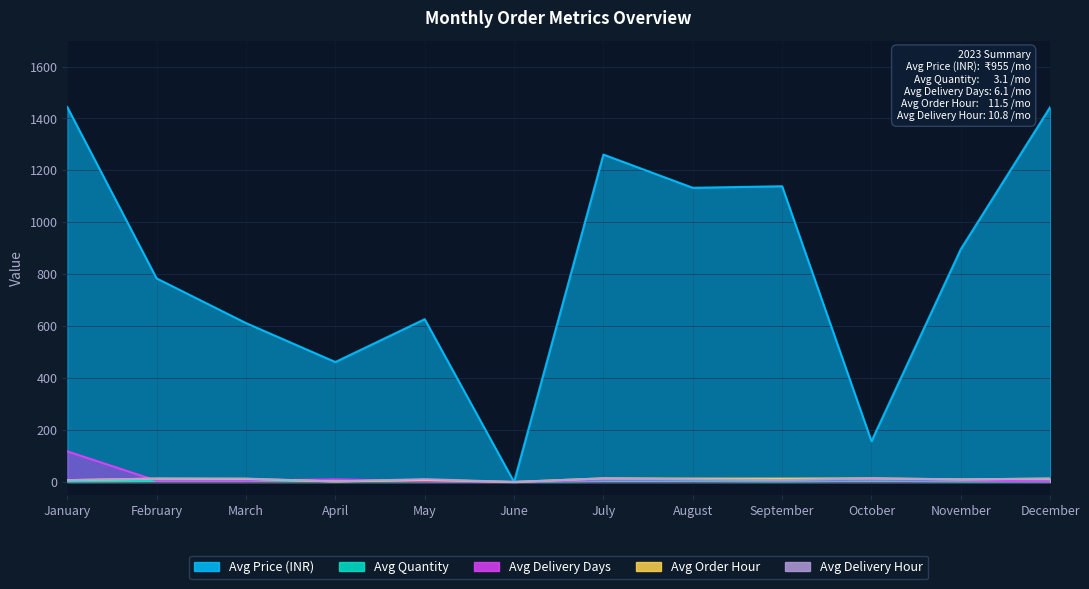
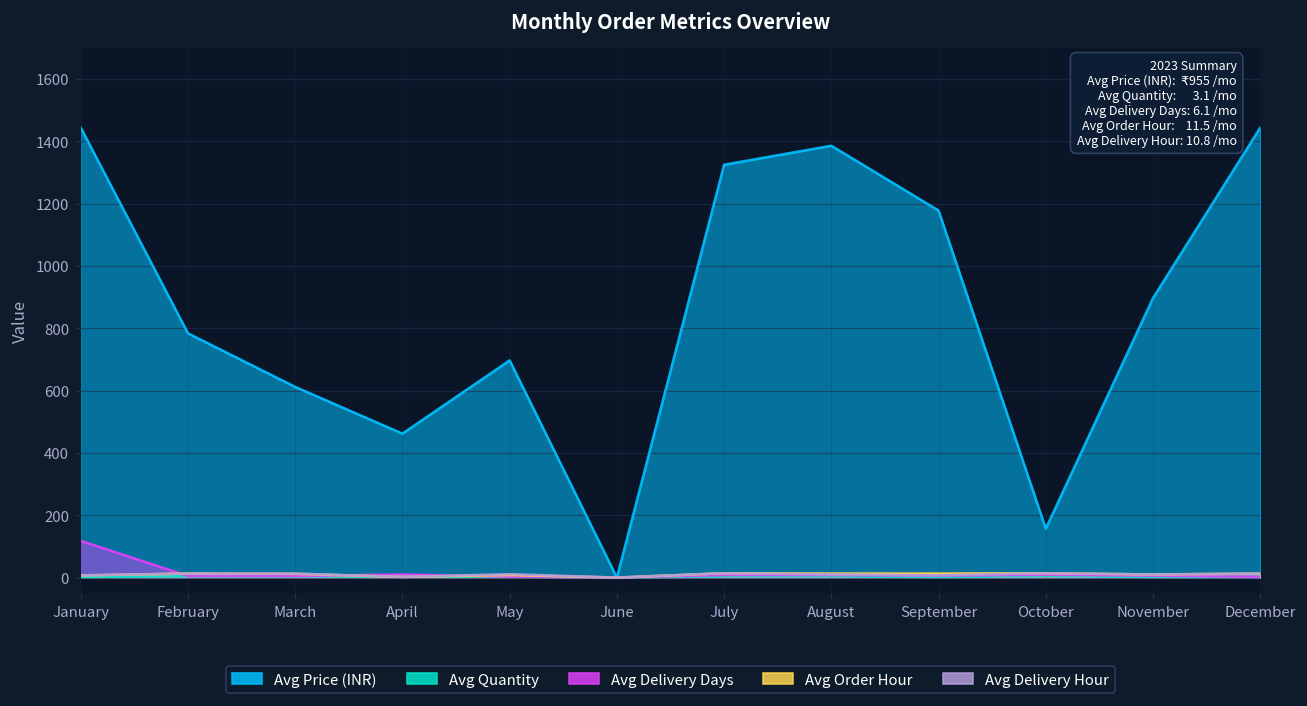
Avg Price (INR), May: 630 -> 700
Avg Price (INR), July: 1260 -> 1330
Avg Price (INR), August: 1130 -> 1390
Avg Price (INR), September: 1140 -> 1180
